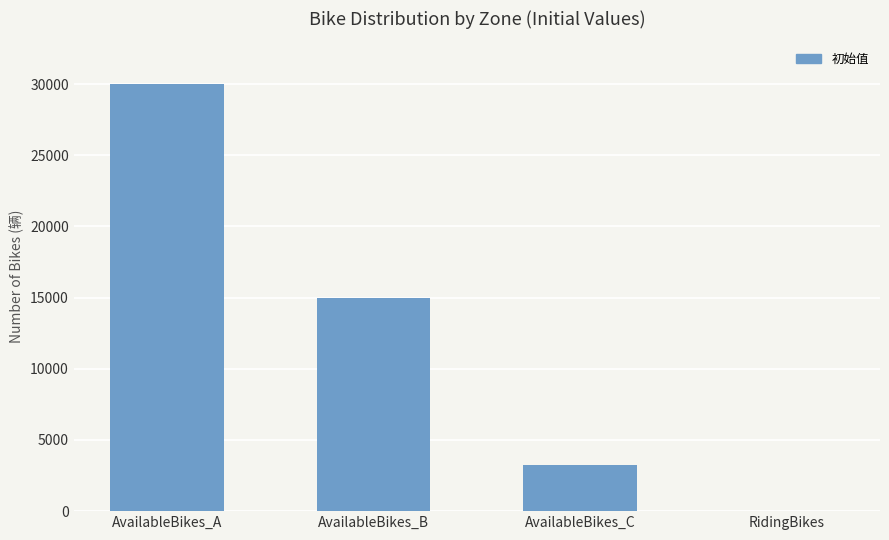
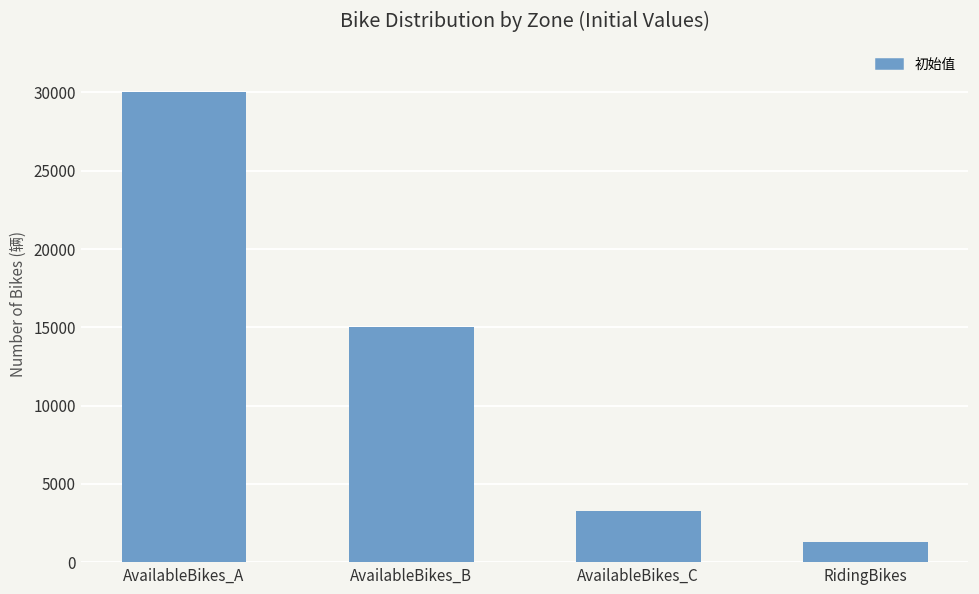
RidingBikes: 0 -> 1300
